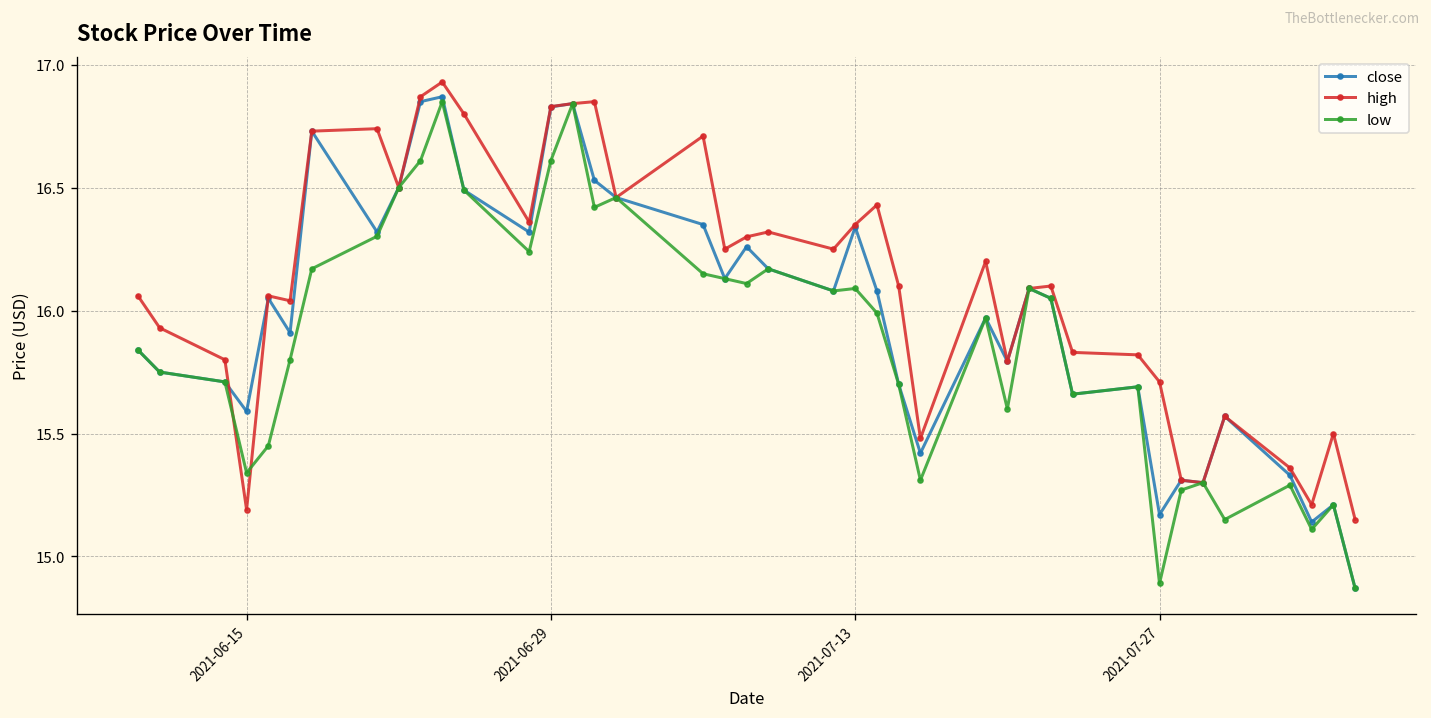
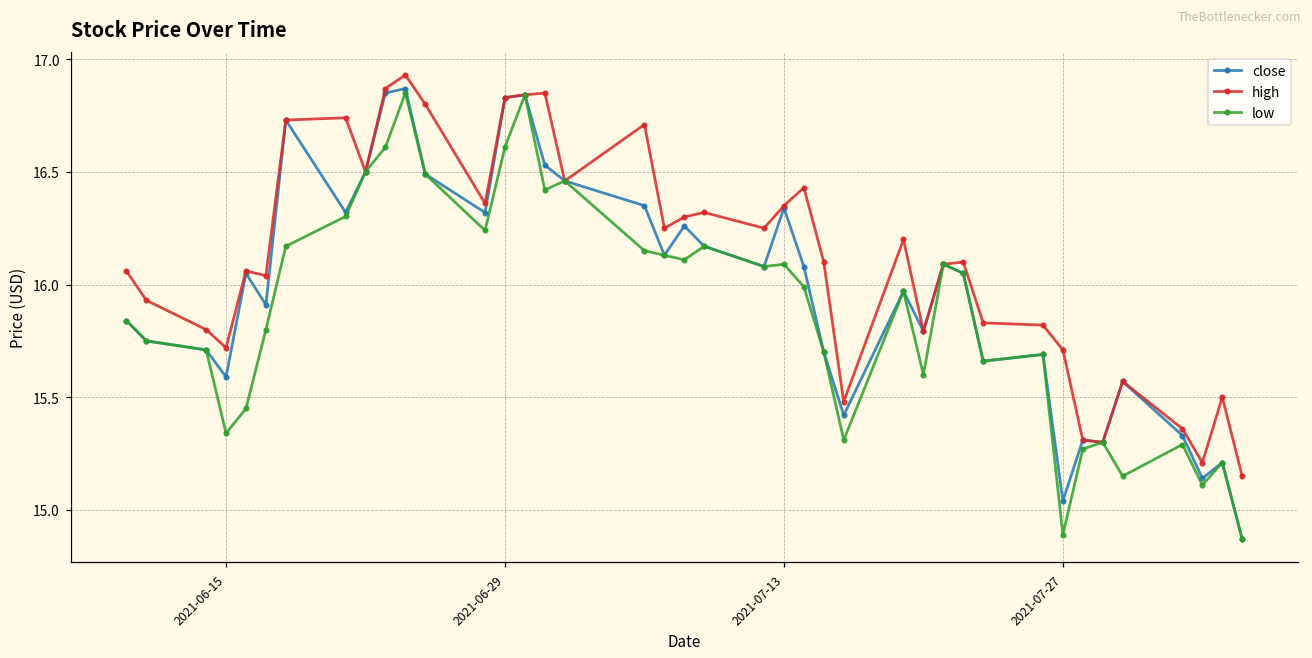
high, 2021-06-15: 15.19 -> 15.72
close, 2021-07-27: 15.17 -> 15.04
